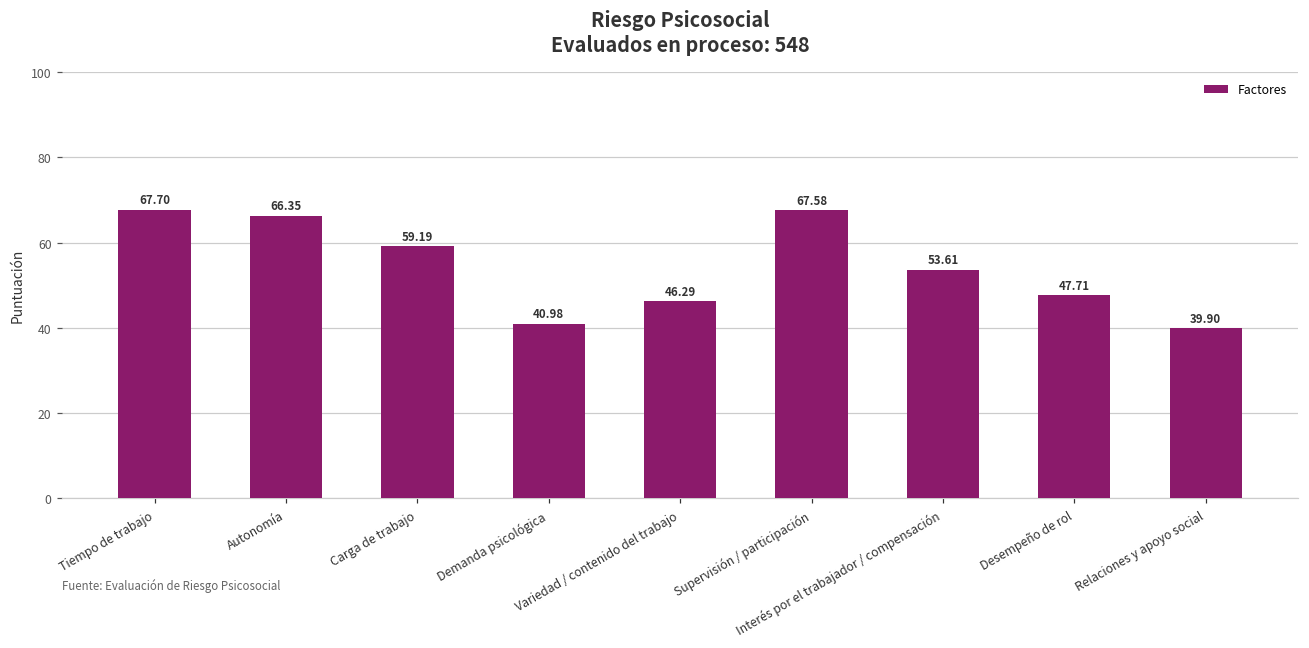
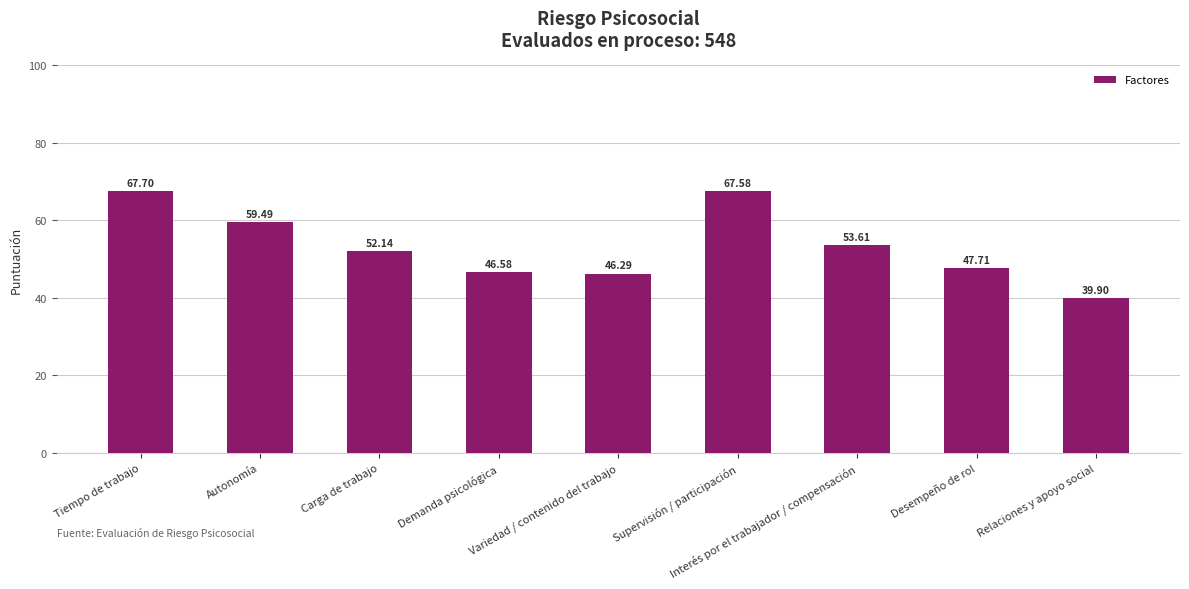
Autonomía: 66.35 -> 59.49
Carga de trabajo: 59.19 -> 52.14
Demanda psicológica: 40.98 -> 46.58
